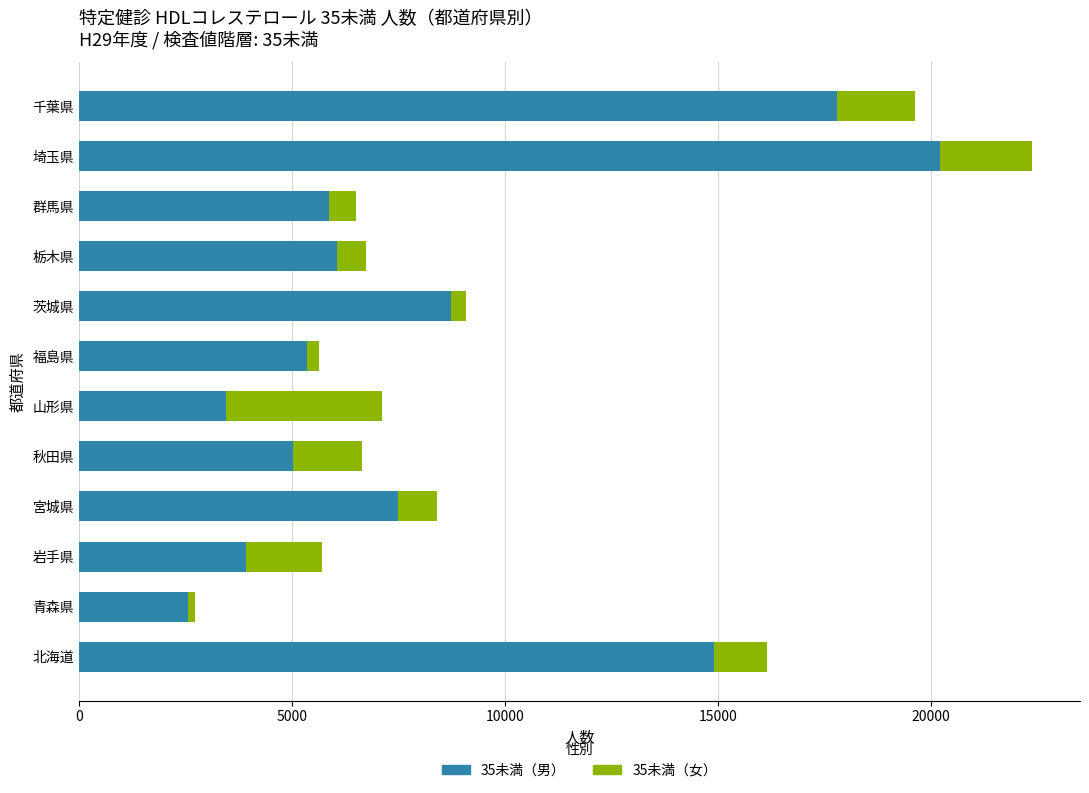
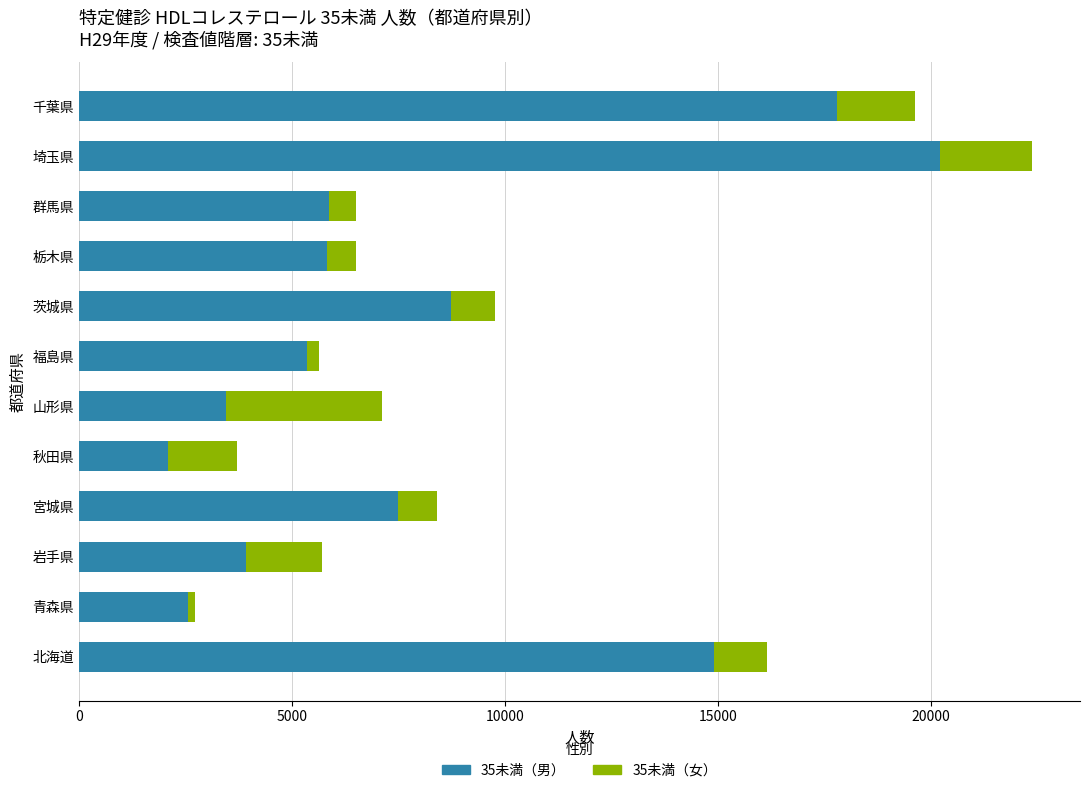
35未満（男）, 栃木県: 6100 -> 5800
35未満（女）, 茨城県: 300 -> 1000
35未満（男）, 秋田県: 5000 -> 2100
